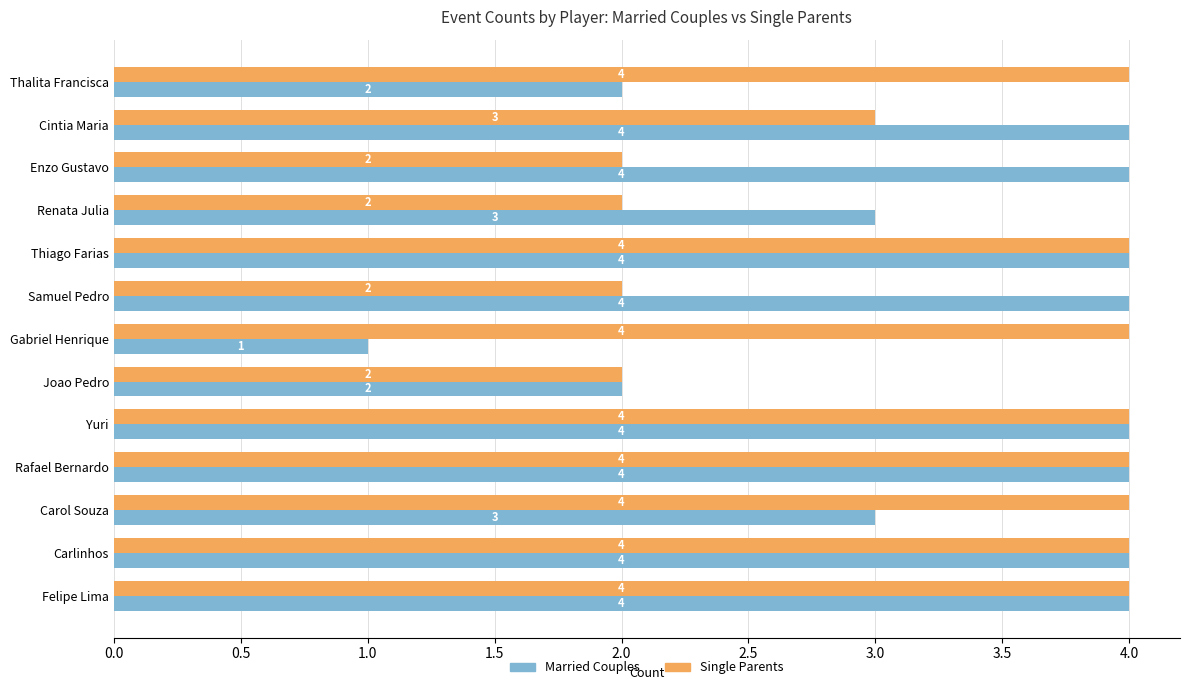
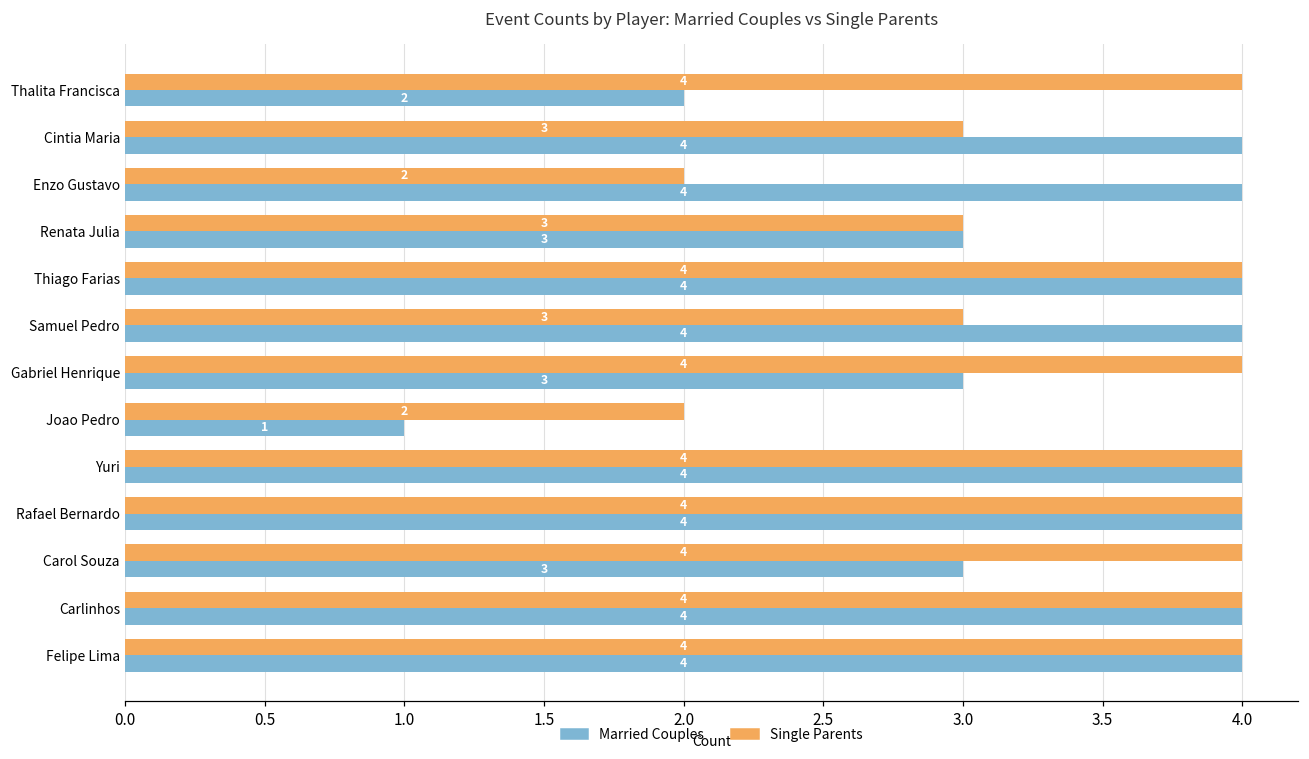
Single Parents, Renata Julia: 2 -> 3
Single Parents, Samuel Pedro: 2 -> 3
Married Couples, Gabriel Henrique: 1 -> 3
Married Couples, Joao Pedro: 2 -> 1
